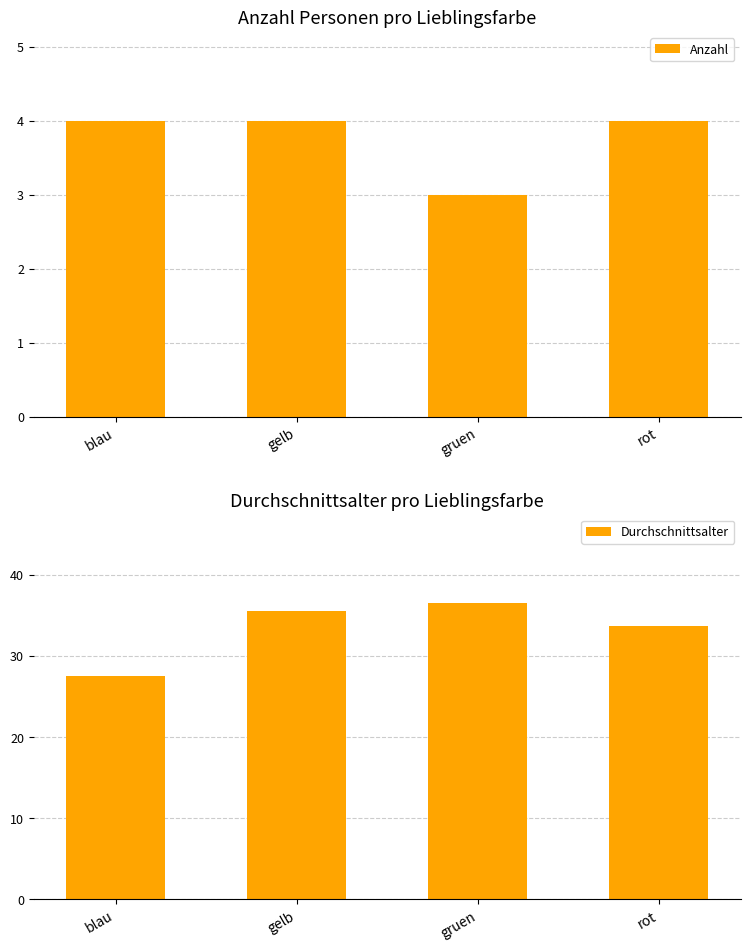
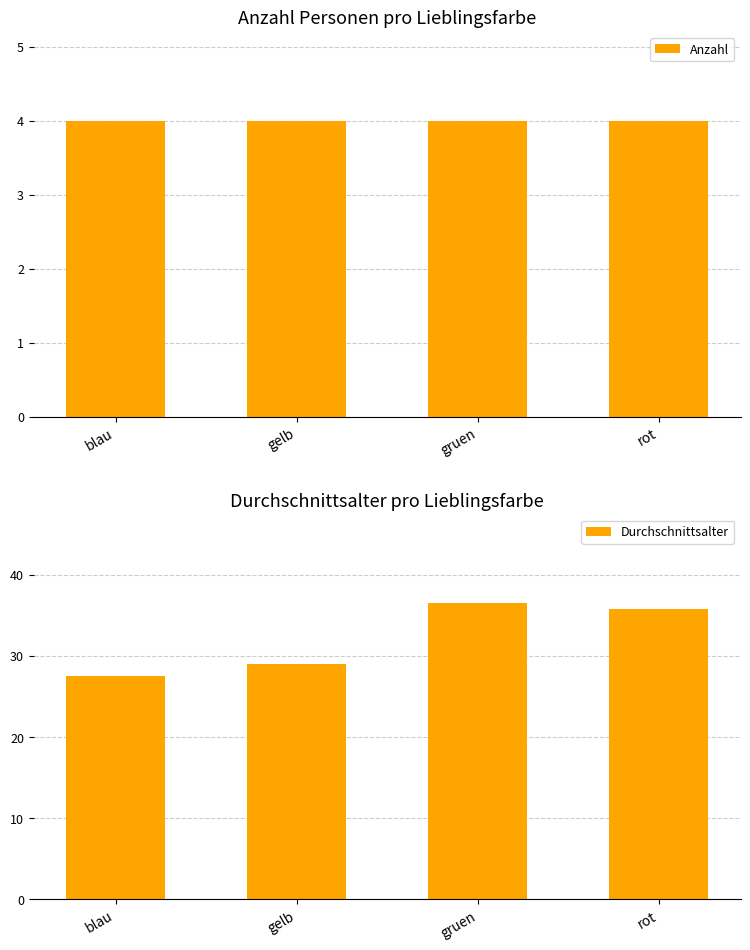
Anzahl Personen pro Lieblingsfarbe, gruen: 3 -> 4
Durchschnittsalter pro Lieblingsfarbe, gelb: 36 -> 29
Durchschnittsalter pro Lieblingsfarbe, rot: 34 -> 36
